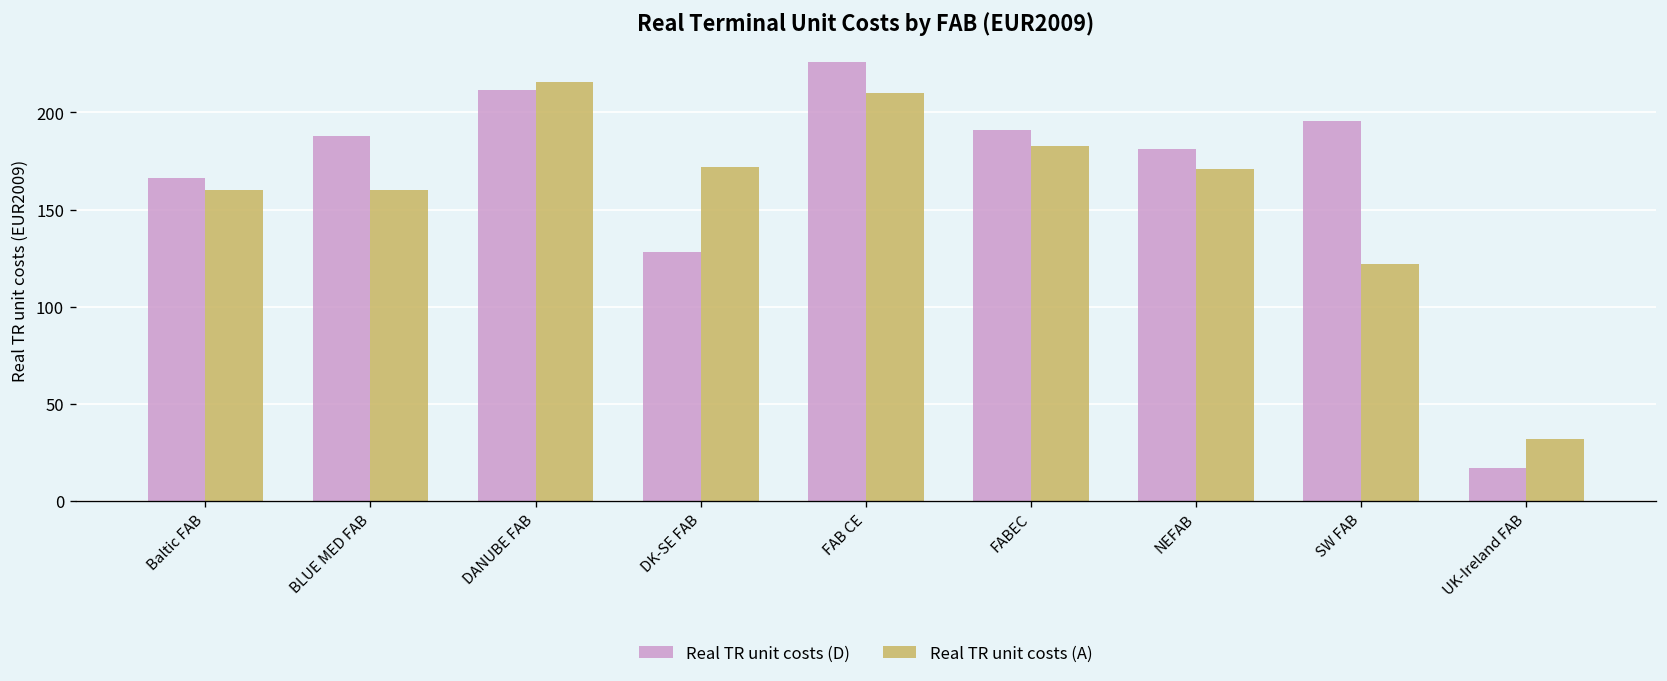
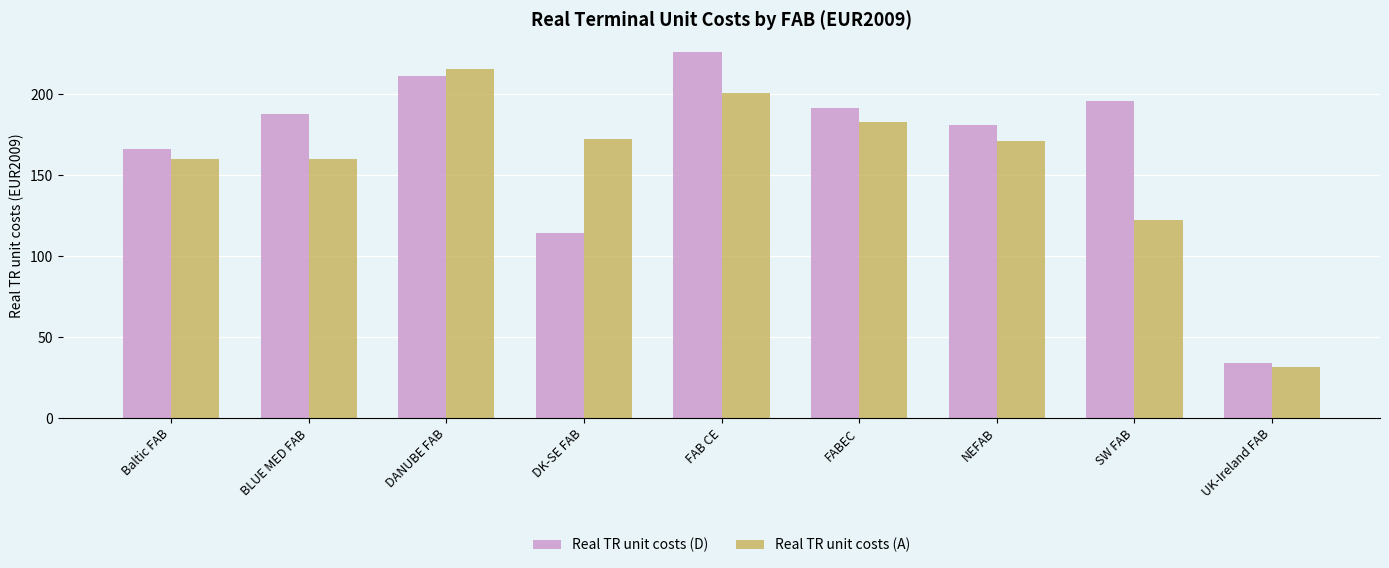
Real TR unit costs (D), DK-SE FAB: 128 -> 114
Real TR unit costs (A), FAB CE: 210 -> 201
Real TR unit costs (D), UK-Ireland FAB: 17 -> 34
